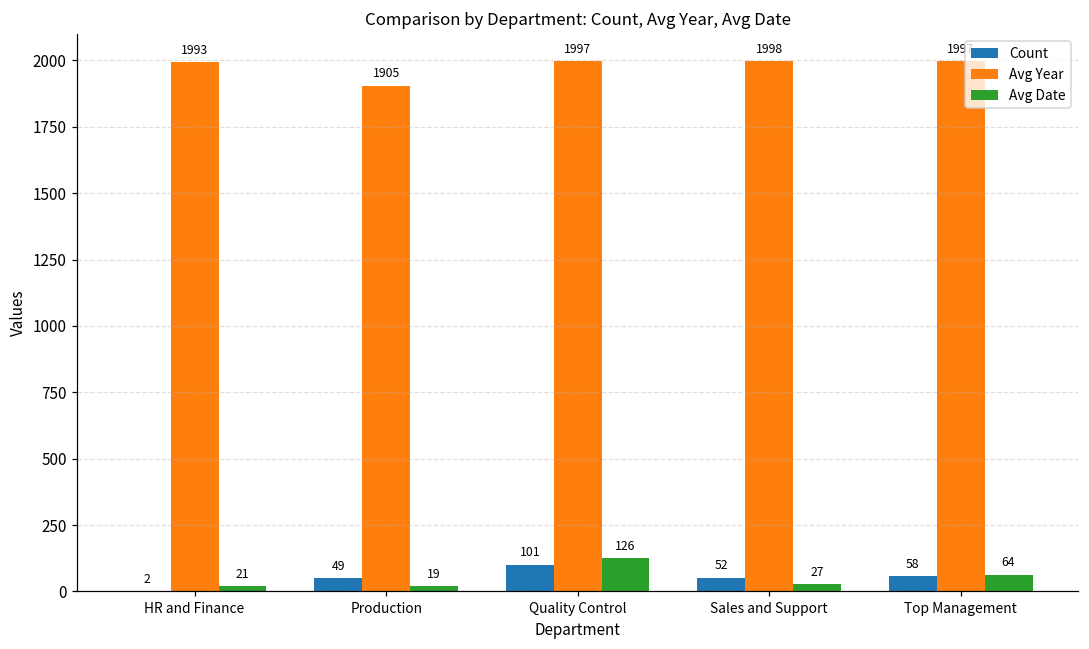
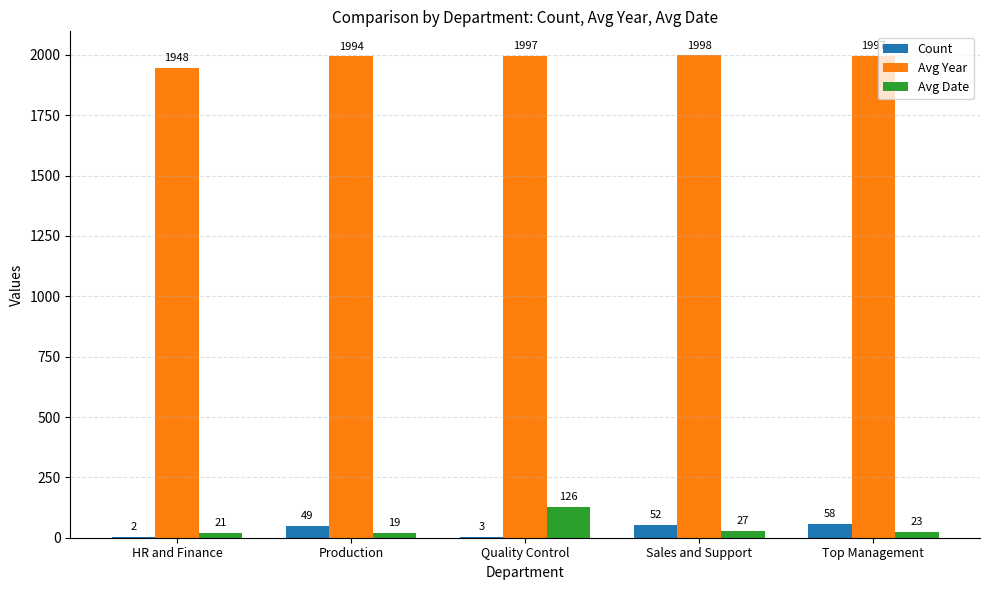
Avg Year, HR and Finance: 1993 -> 1948
Avg Year, Production: 1905 -> 1994
Count, Quality Control: 101 -> 3
Avg Date, Top Management: 64 -> 23
